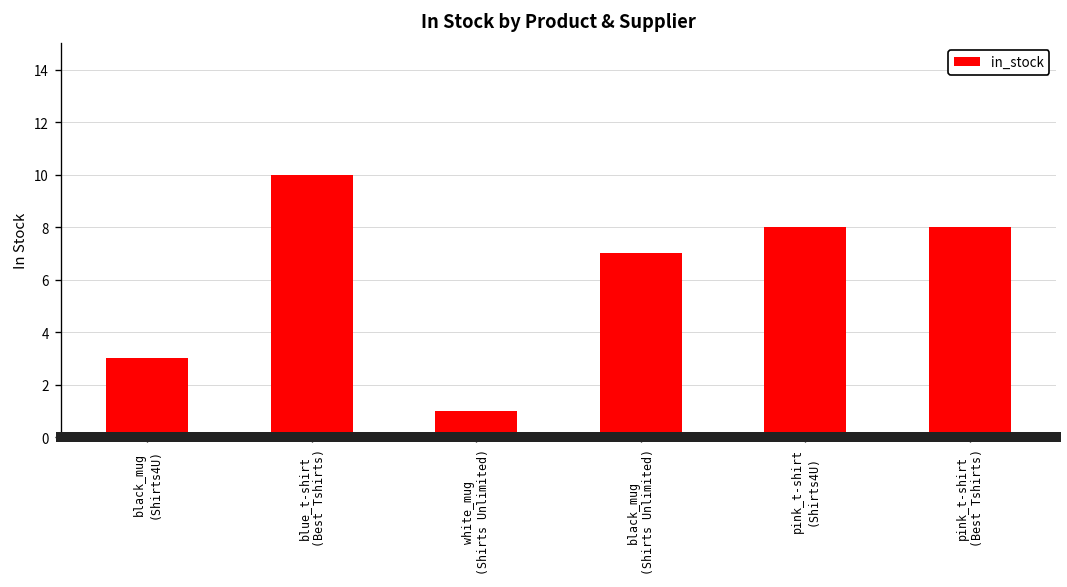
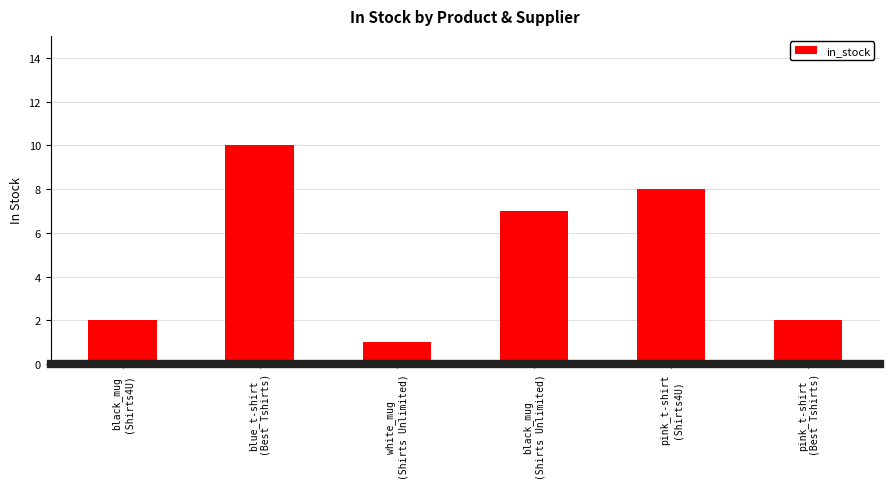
black_mug (Shirts4U): 3 -> 2
pink_t-shirt (Best Tshirts): 8 -> 2
